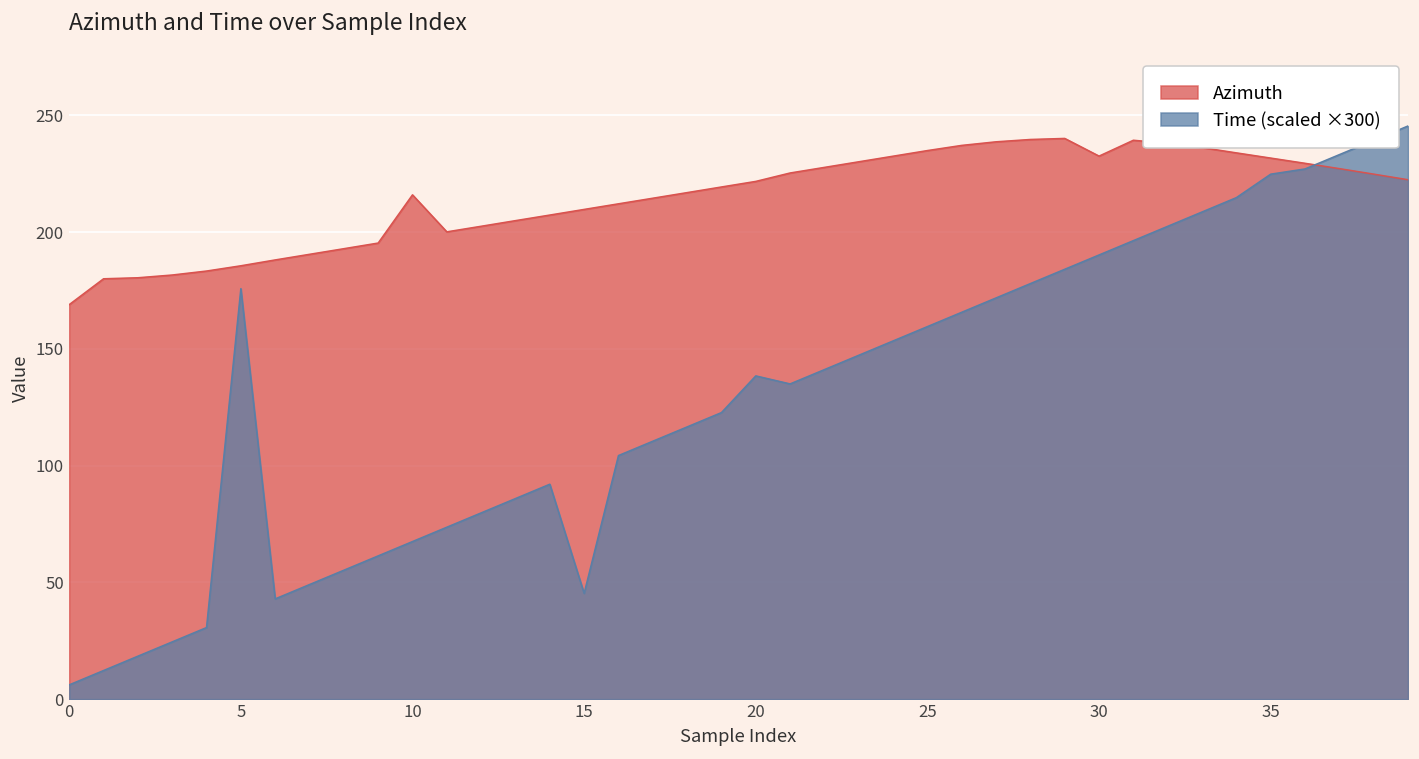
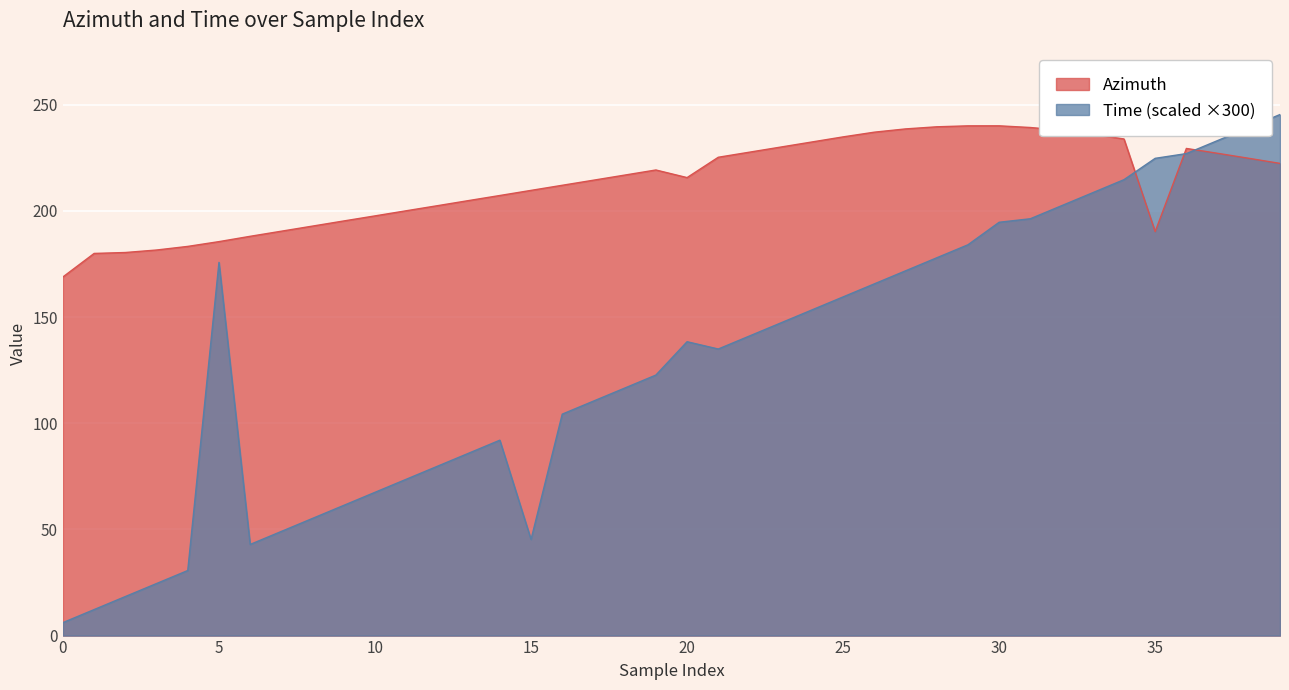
Azimuth, 10: 216 -> 198
Azimuth, 20: 222 -> 216
Azimuth, 30: 233 -> 240
Time (scaled ×300), 30: 190 -> 195
Azimuth, 35: 232 -> 190
